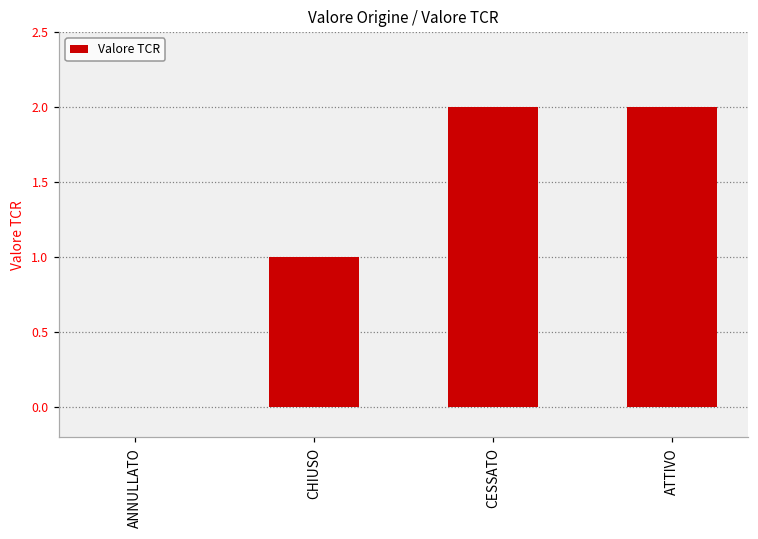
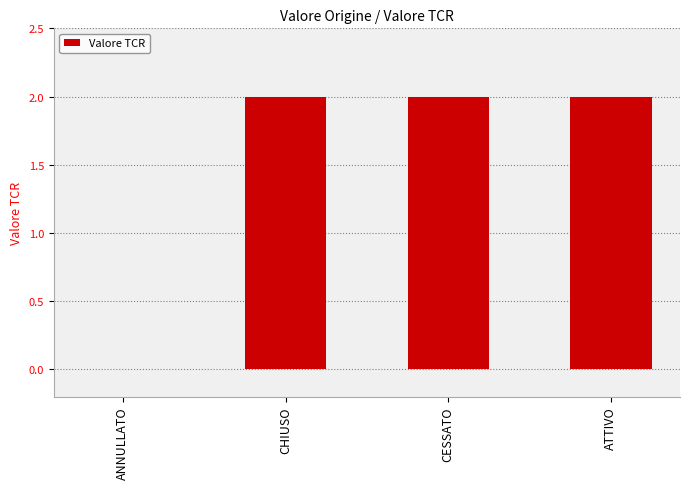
CHIUSO: 1 -> 2
